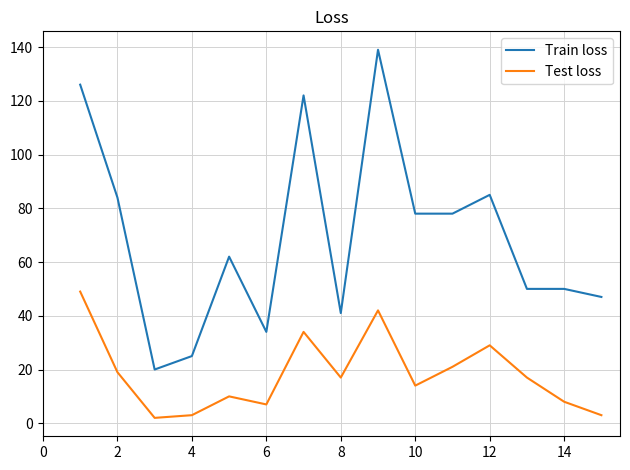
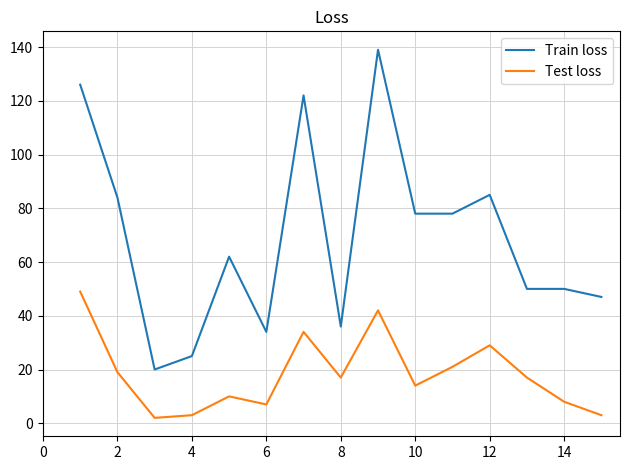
Train loss, 8: 41 -> 36
